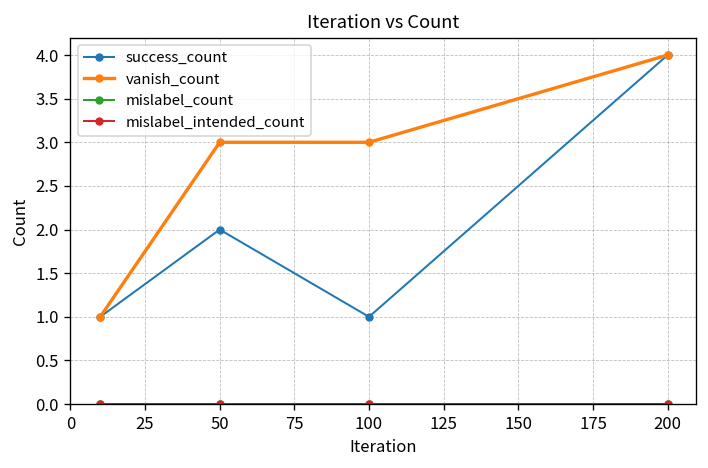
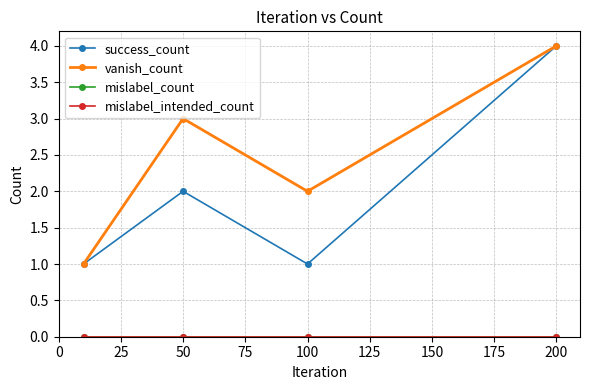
vanish_count, 100: 3 -> 2
